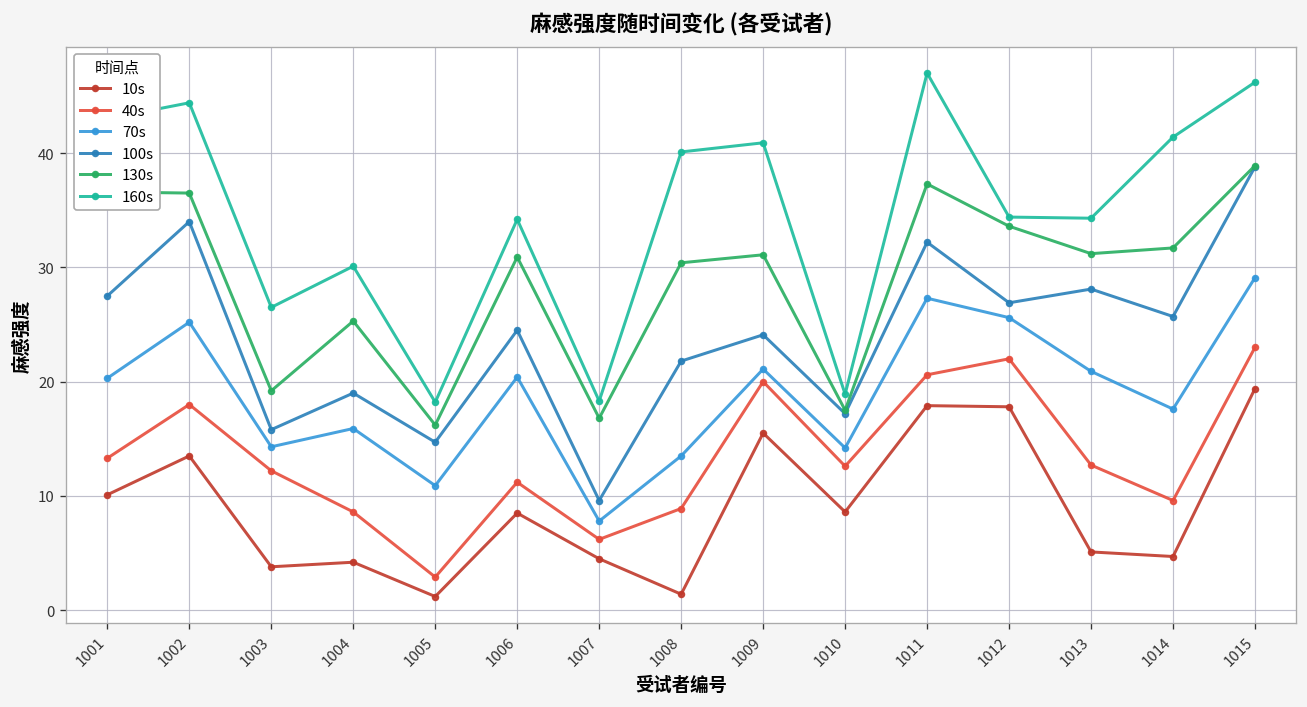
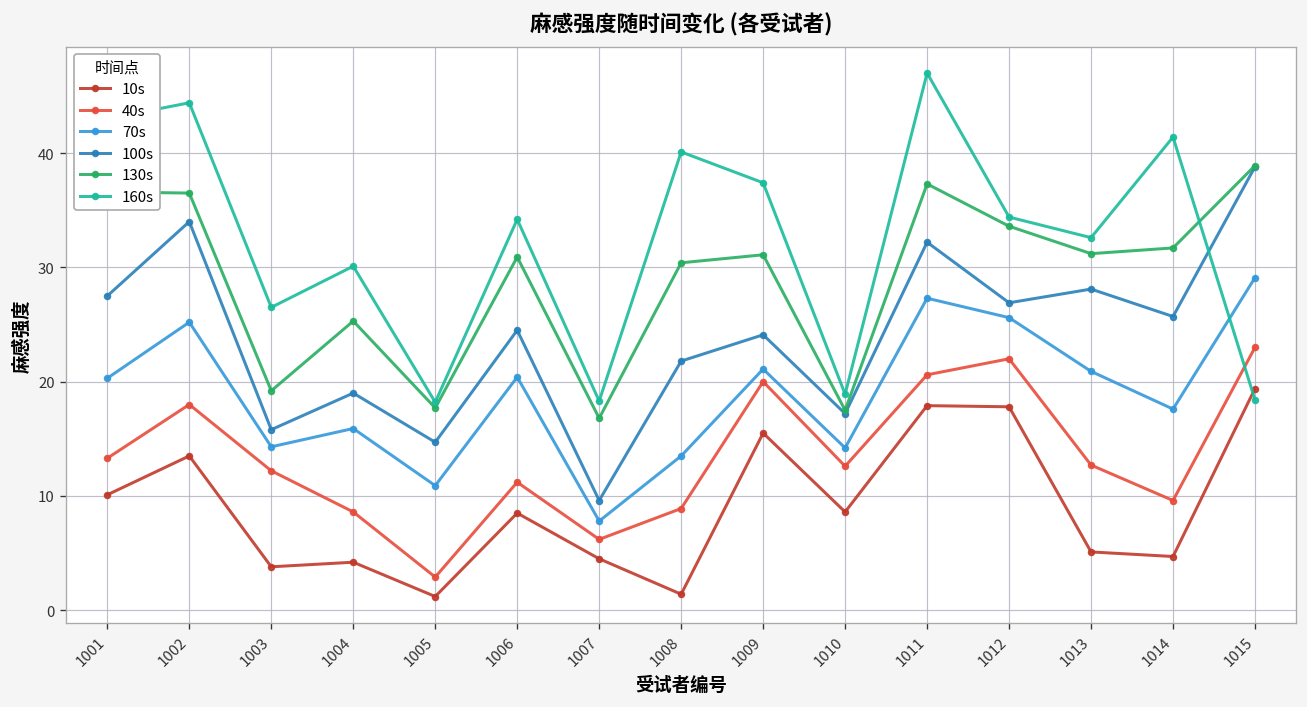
130s, 1005: 16 -> 18
160s, 1009: 41 -> 37
160s, 1013: 34 -> 33
160s, 1015: 46 -> 18
